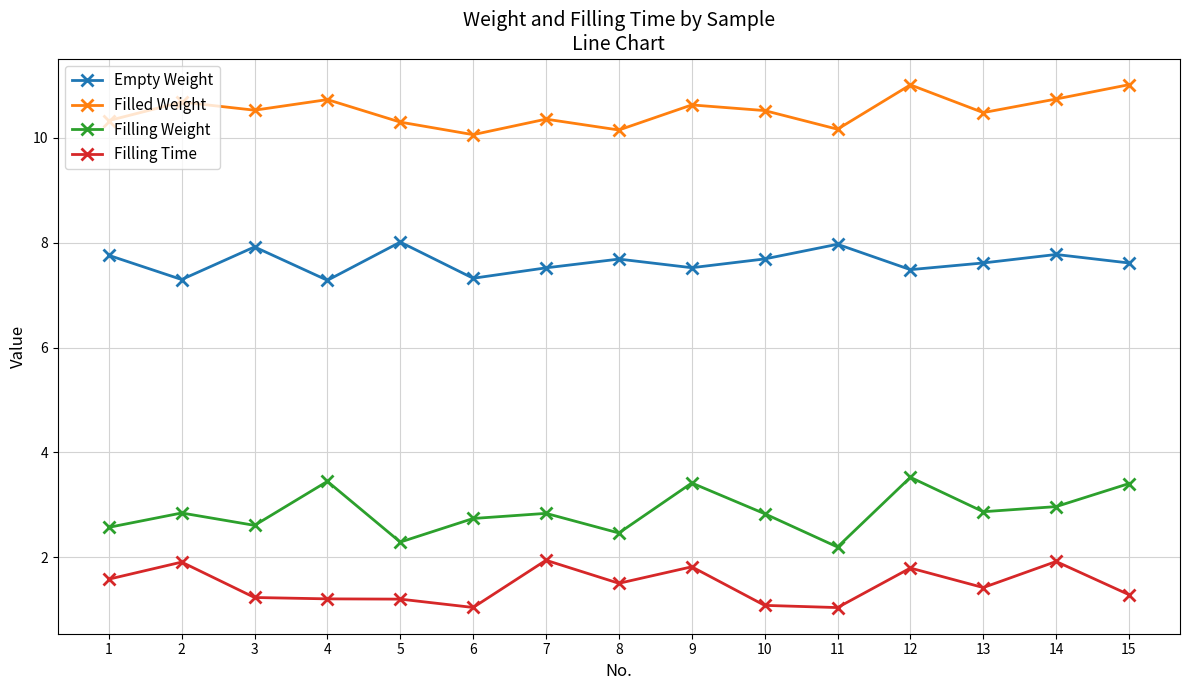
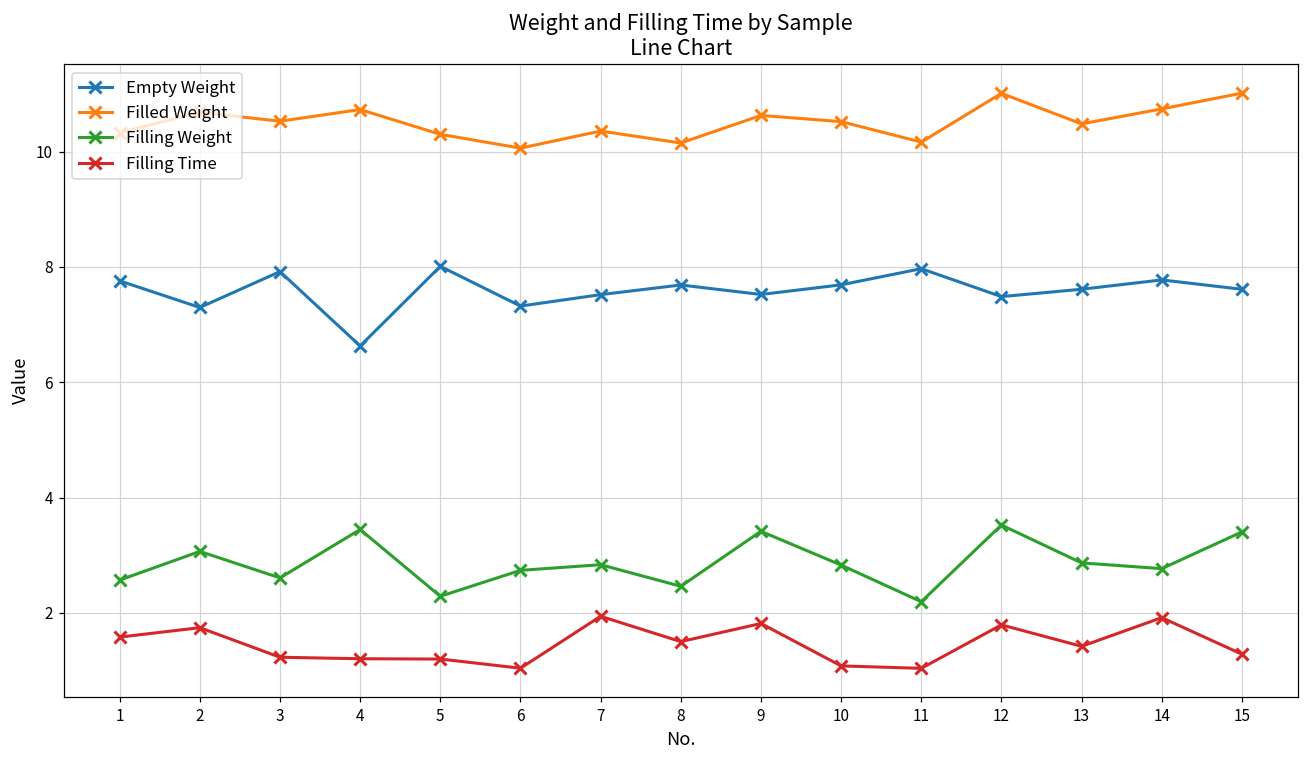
Filling Weight, 2: 2.8 -> 3.1
Filling Time, 2: 1.9 -> 1.7
Empty Weight, 4: 7.3 -> 6.6
Filling Weight, 14: 3.0 -> 2.8
